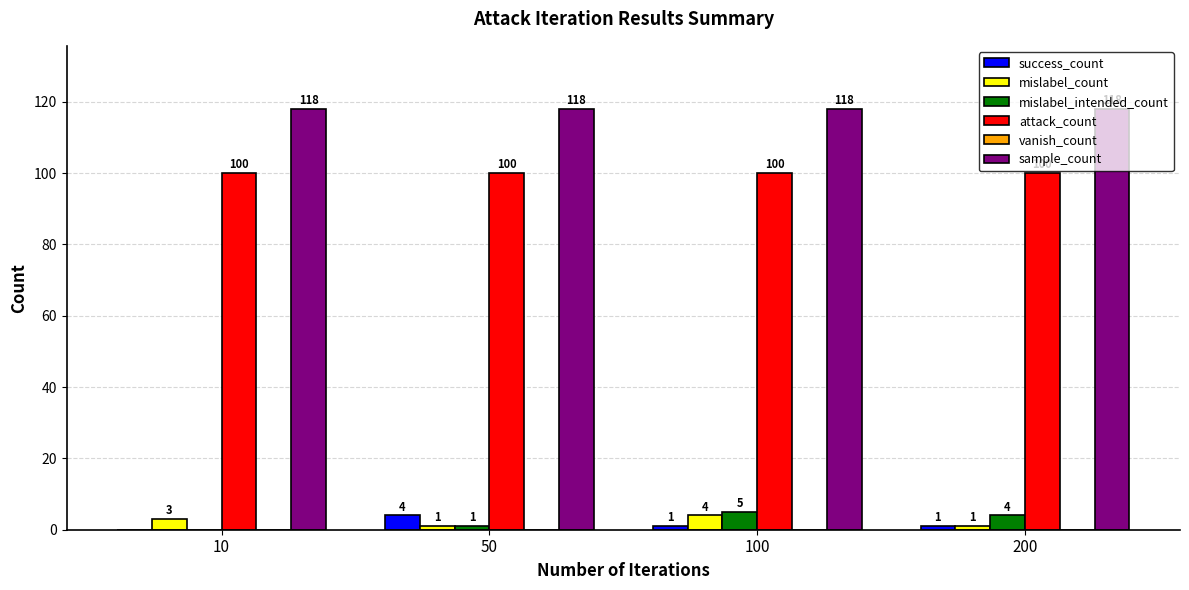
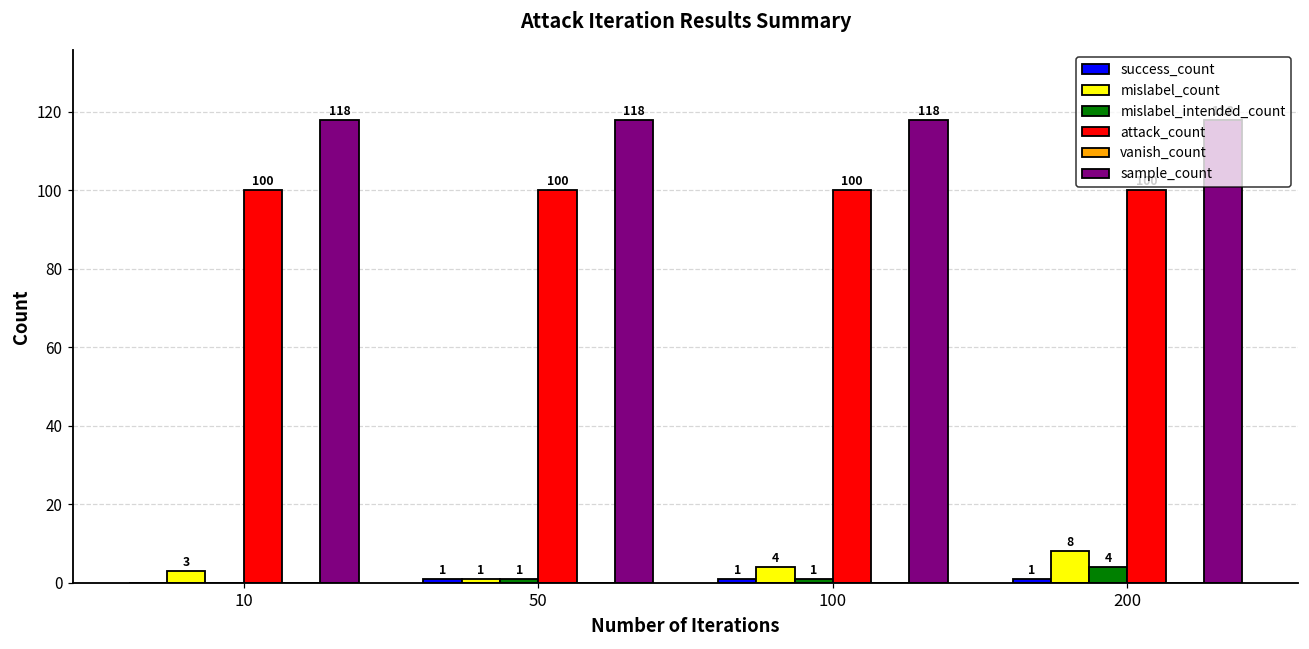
success_count, 50: 4 -> 1
mislabel_intended_count, 100: 5 -> 1
mislabel_count, 200: 1 -> 8
